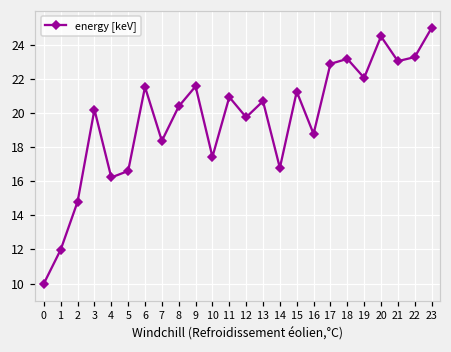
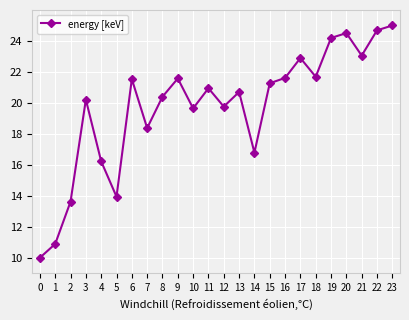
1: 12.0 -> 10.9
2: 14.8 -> 13.6
5: 16.6 -> 13.9
10: 17.4 -> 19.6
16: 18.8 -> 21.6
18: 23.2 -> 21.7
19: 22.1 -> 24.2
22: 23.3 -> 24.7
